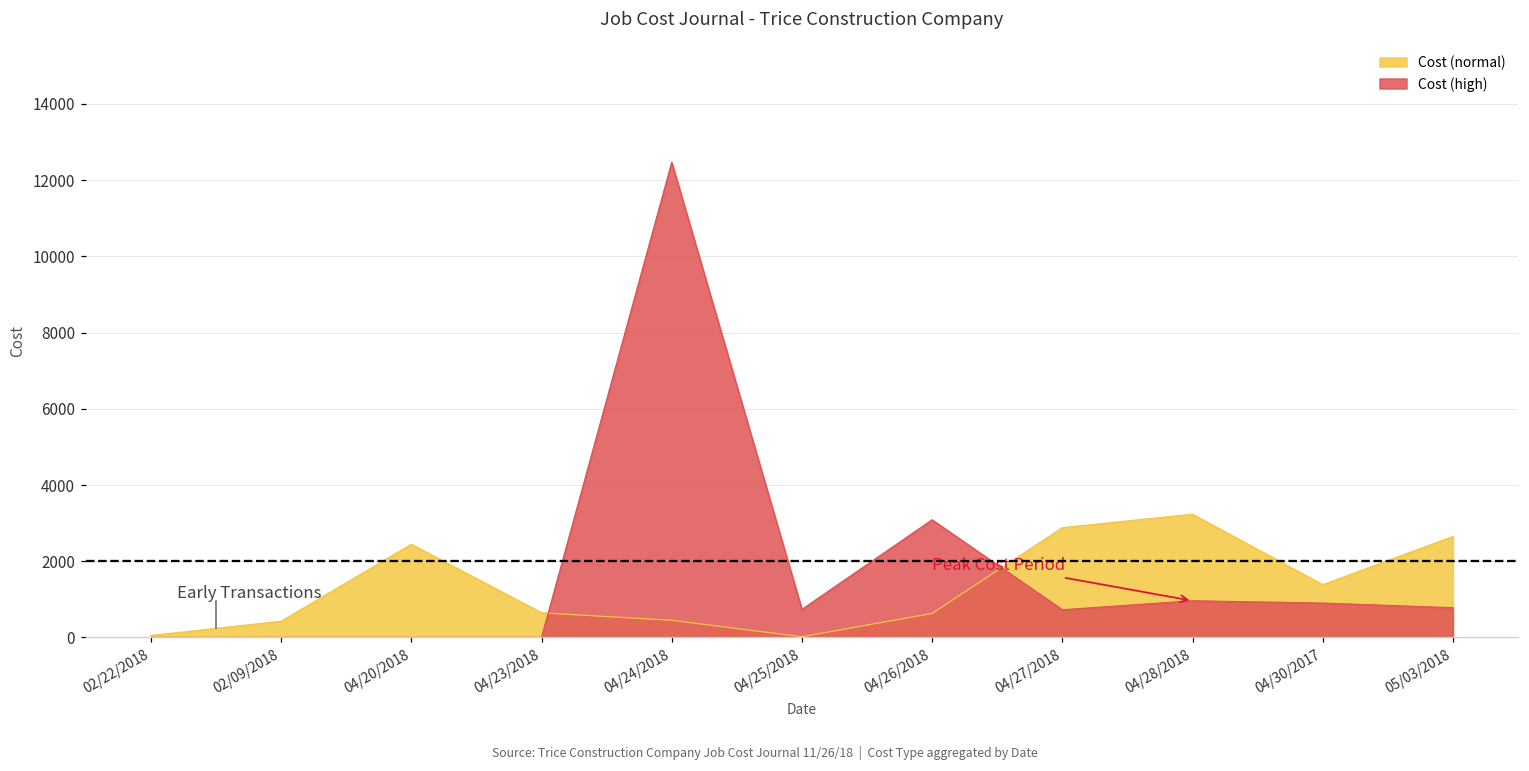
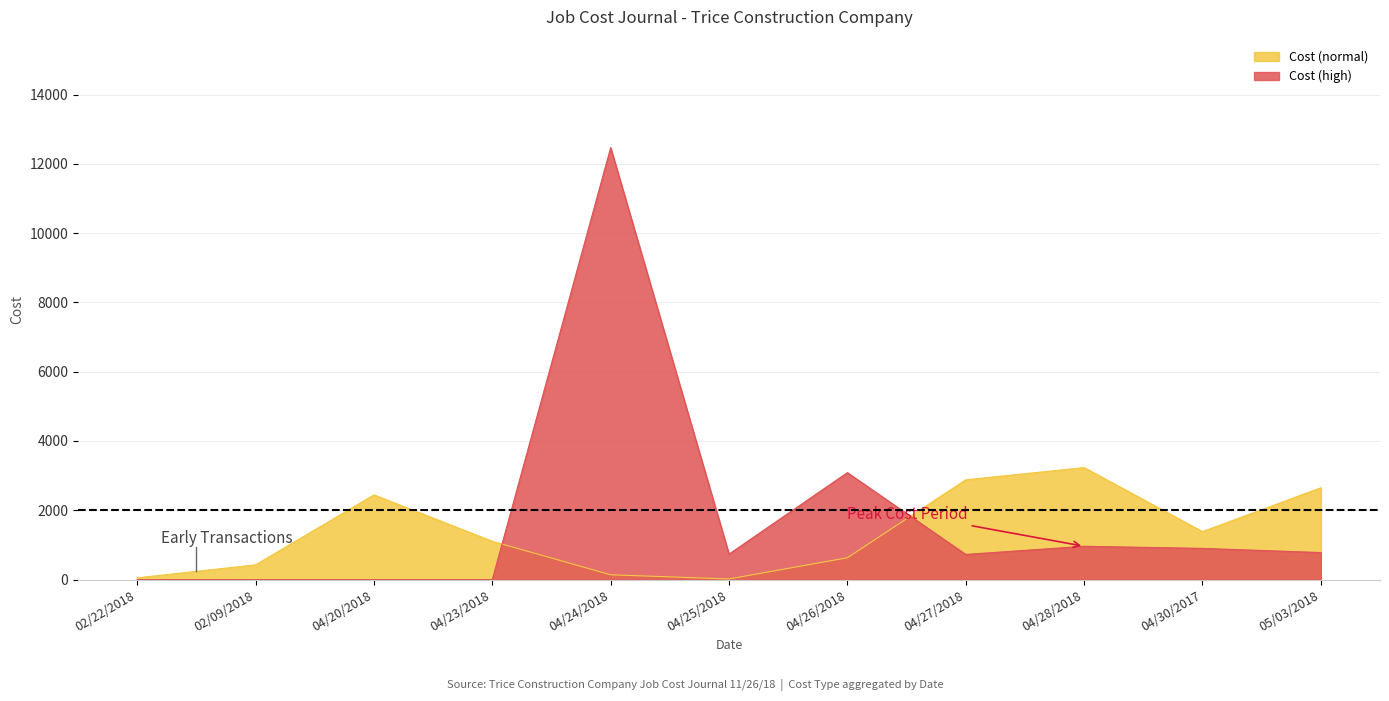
Cost (normal), 04/23/2018: 600 -> 1100
Cost (normal), 04/24/2018: 500 -> 100
